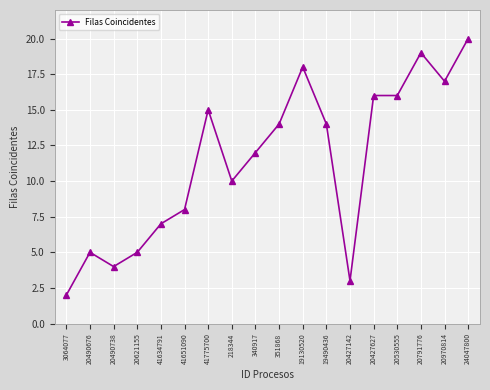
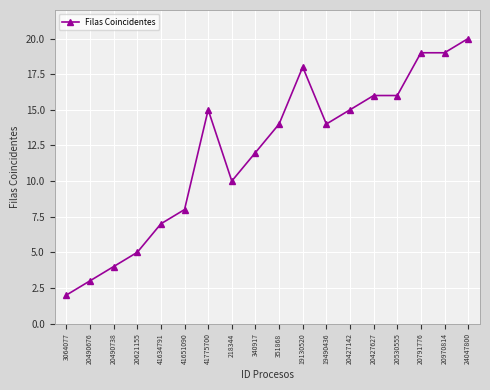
20490676: 5 -> 3
20427142: 3 -> 15
20970814: 17 -> 19
